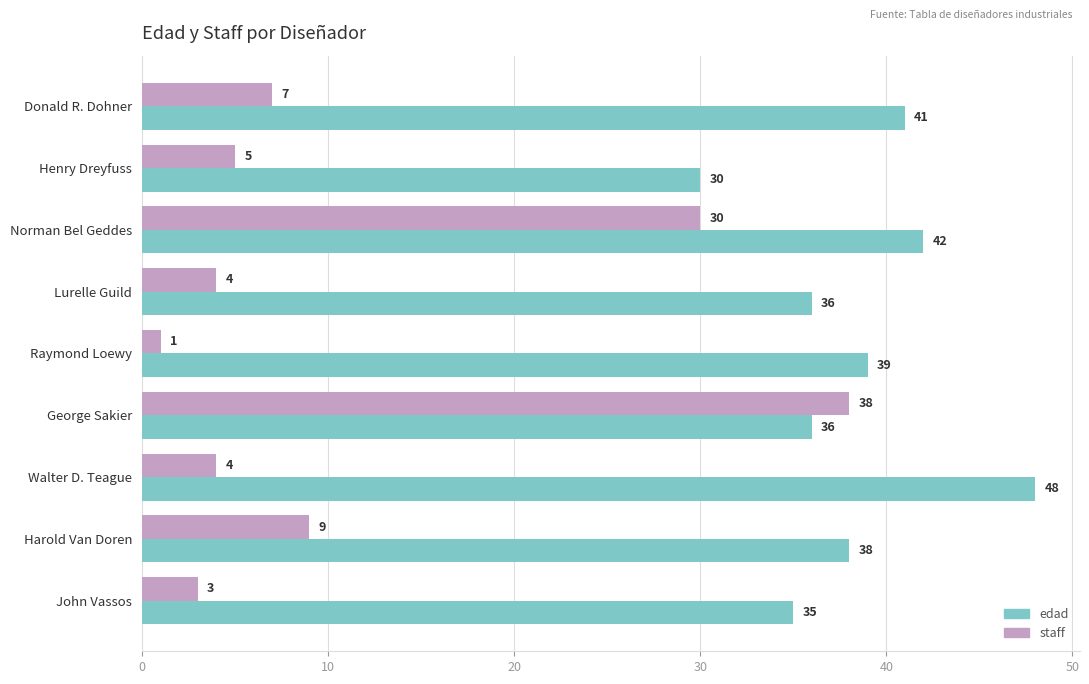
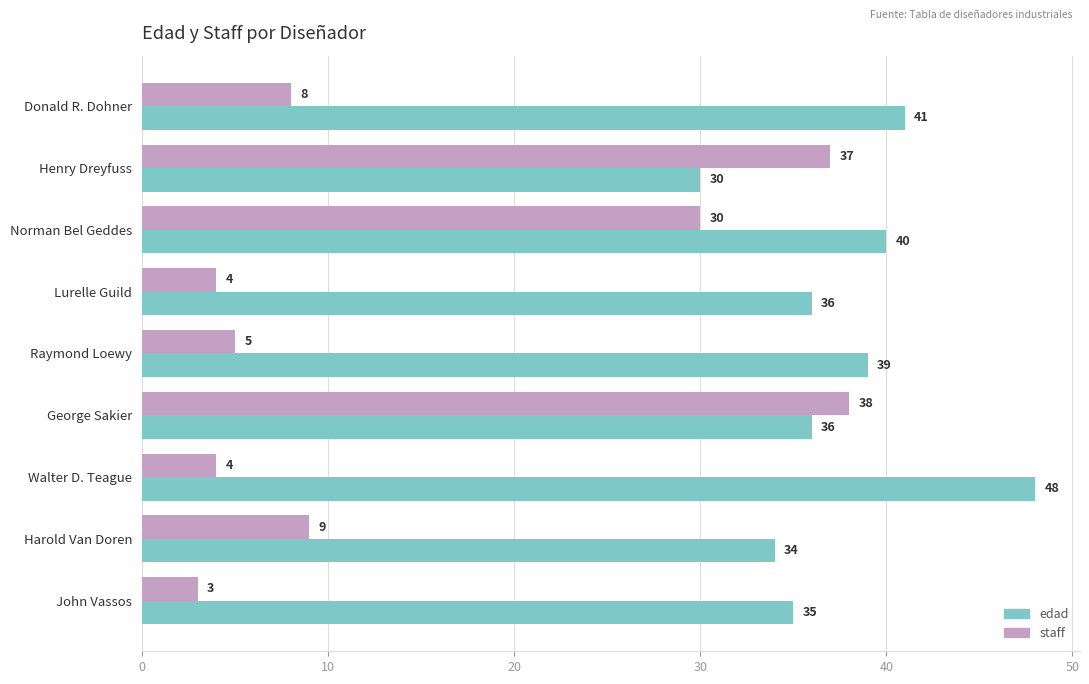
staff, Donald R. Dohner: 7 -> 8
staff, Henry Dreyfuss: 5 -> 37
edad, Norman Bel Geddes: 42 -> 40
staff, Raymond Loewy: 1 -> 5
edad, Harold Van Doren: 38 -> 34
